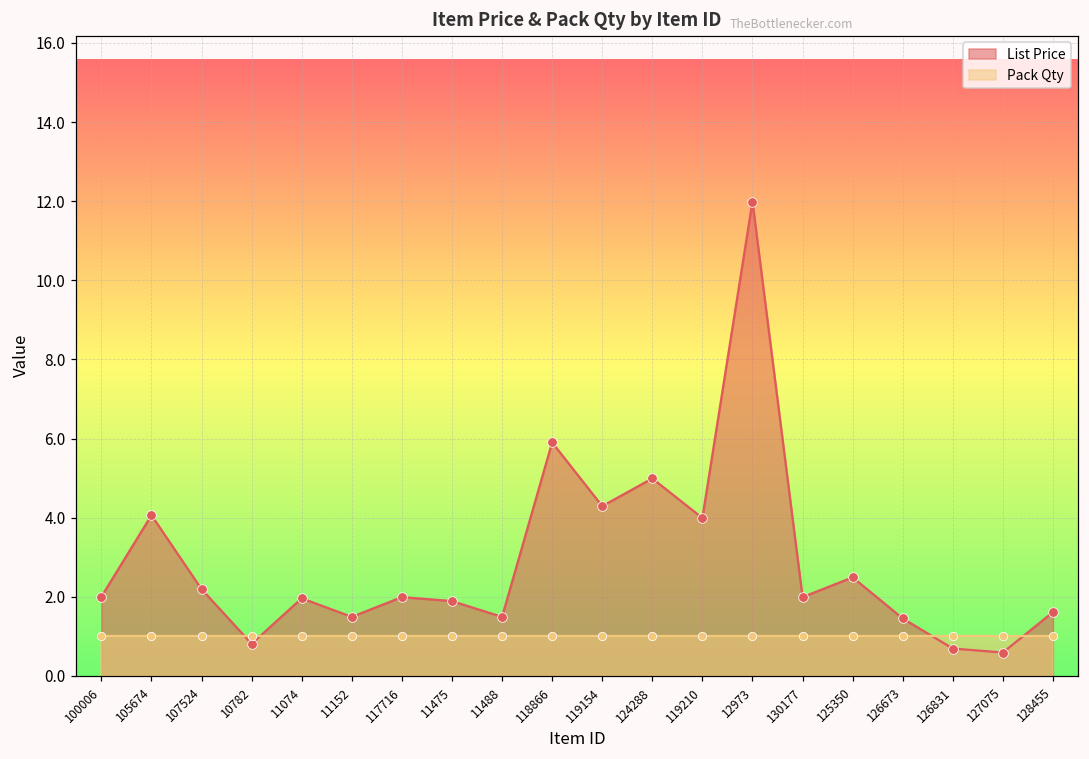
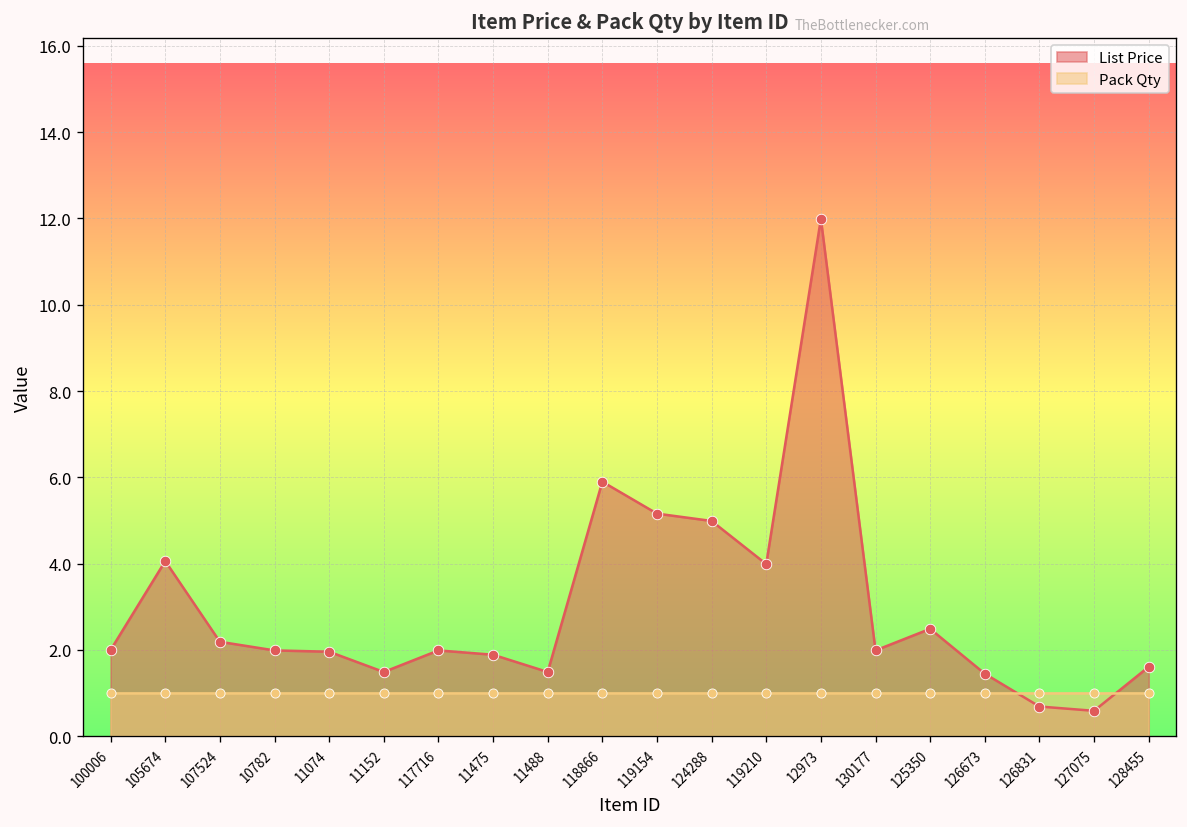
List Price, 10782: 0.8 -> 2.0
List Price, 119154: 4.3 -> 5.2
